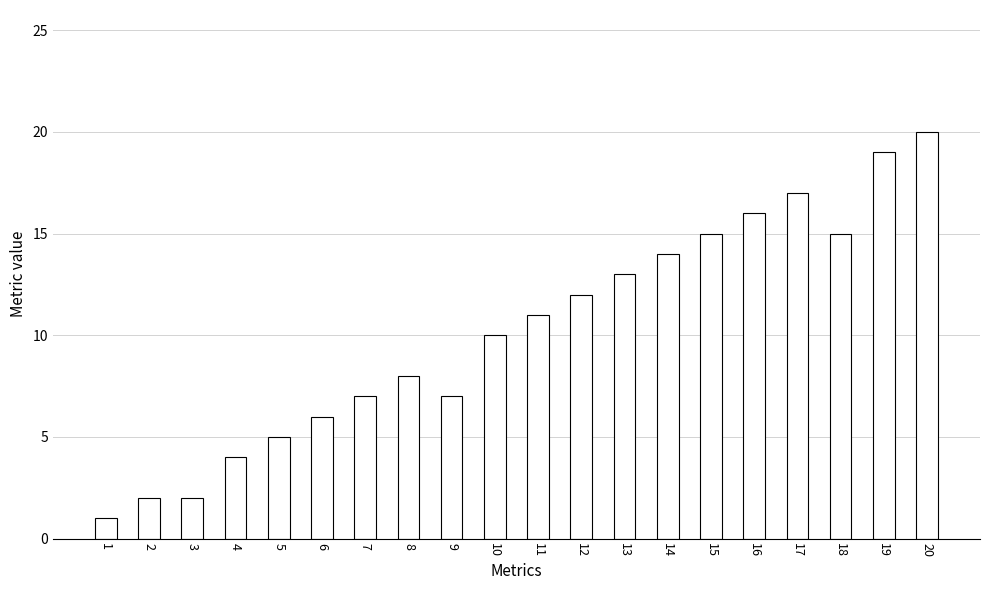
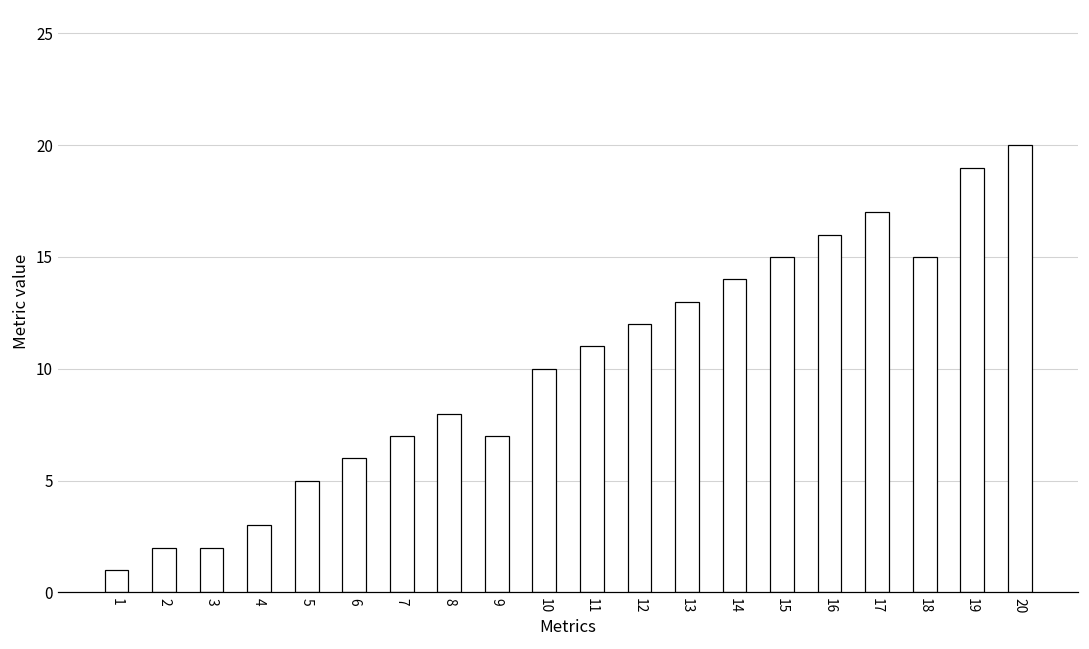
4: 4 -> 3
